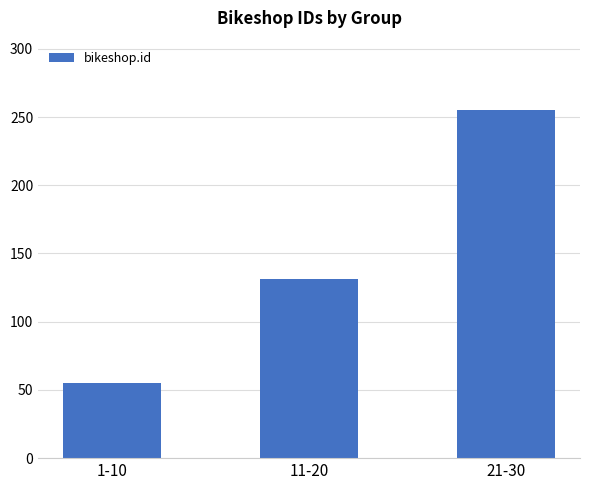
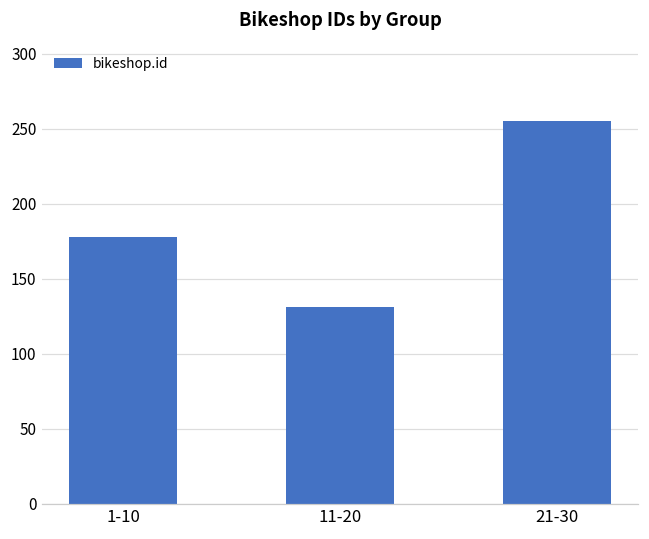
1-10: 55 -> 178
